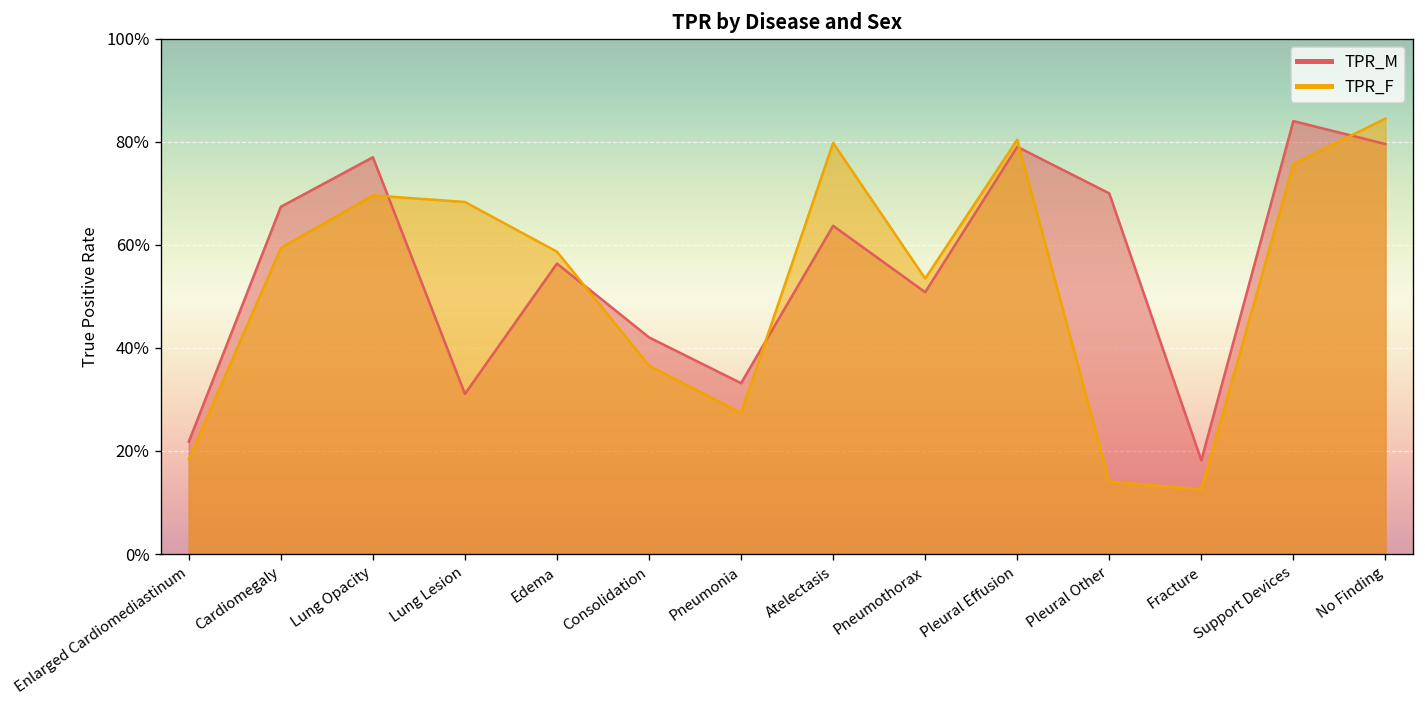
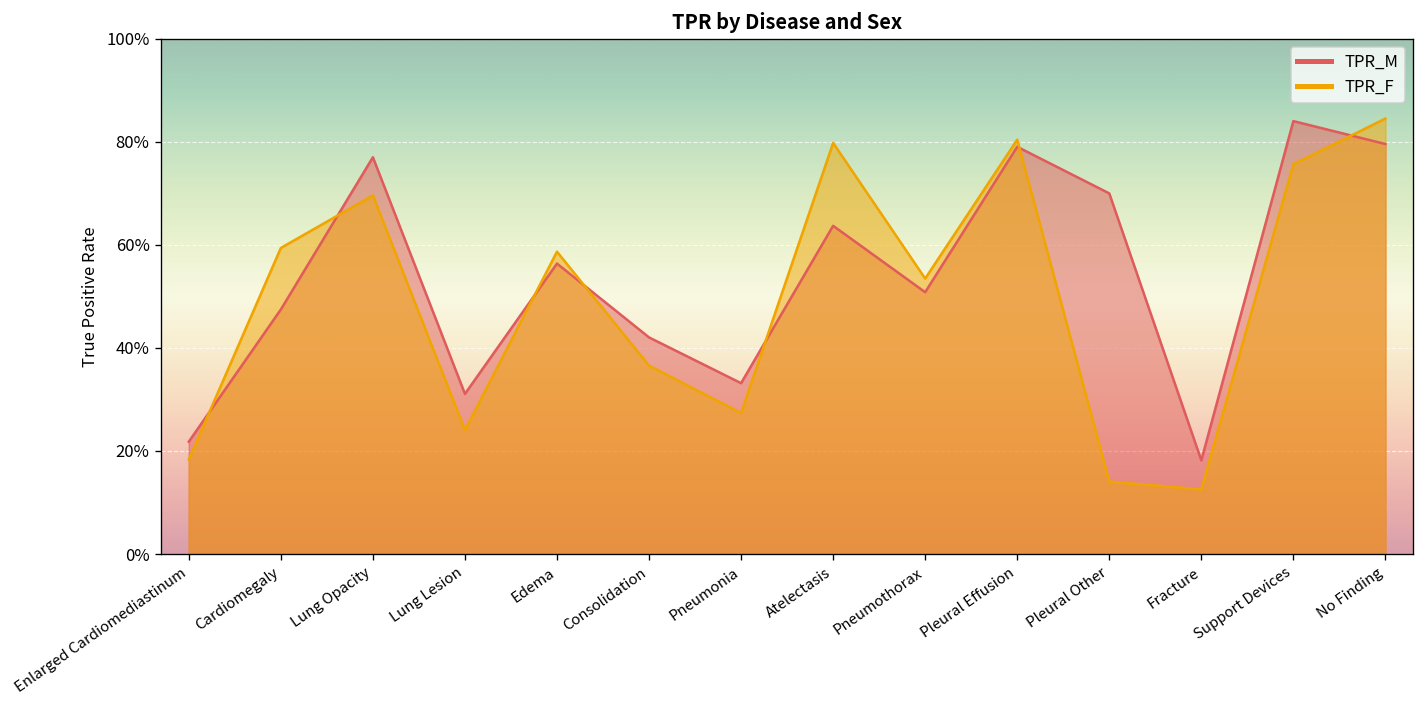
TPR_M, Cardiomegaly: 67% -> 47%
TPR_F, Lung Lesion: 68% -> 24%
